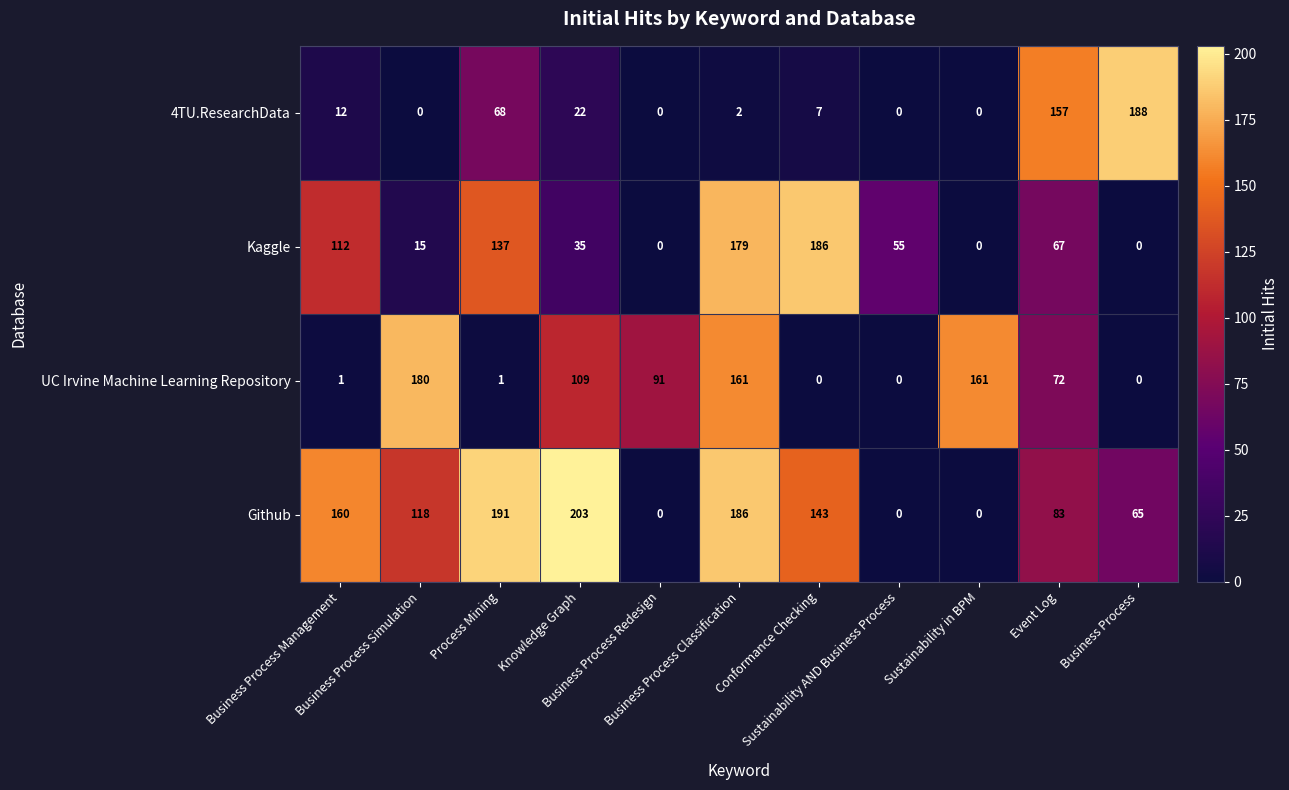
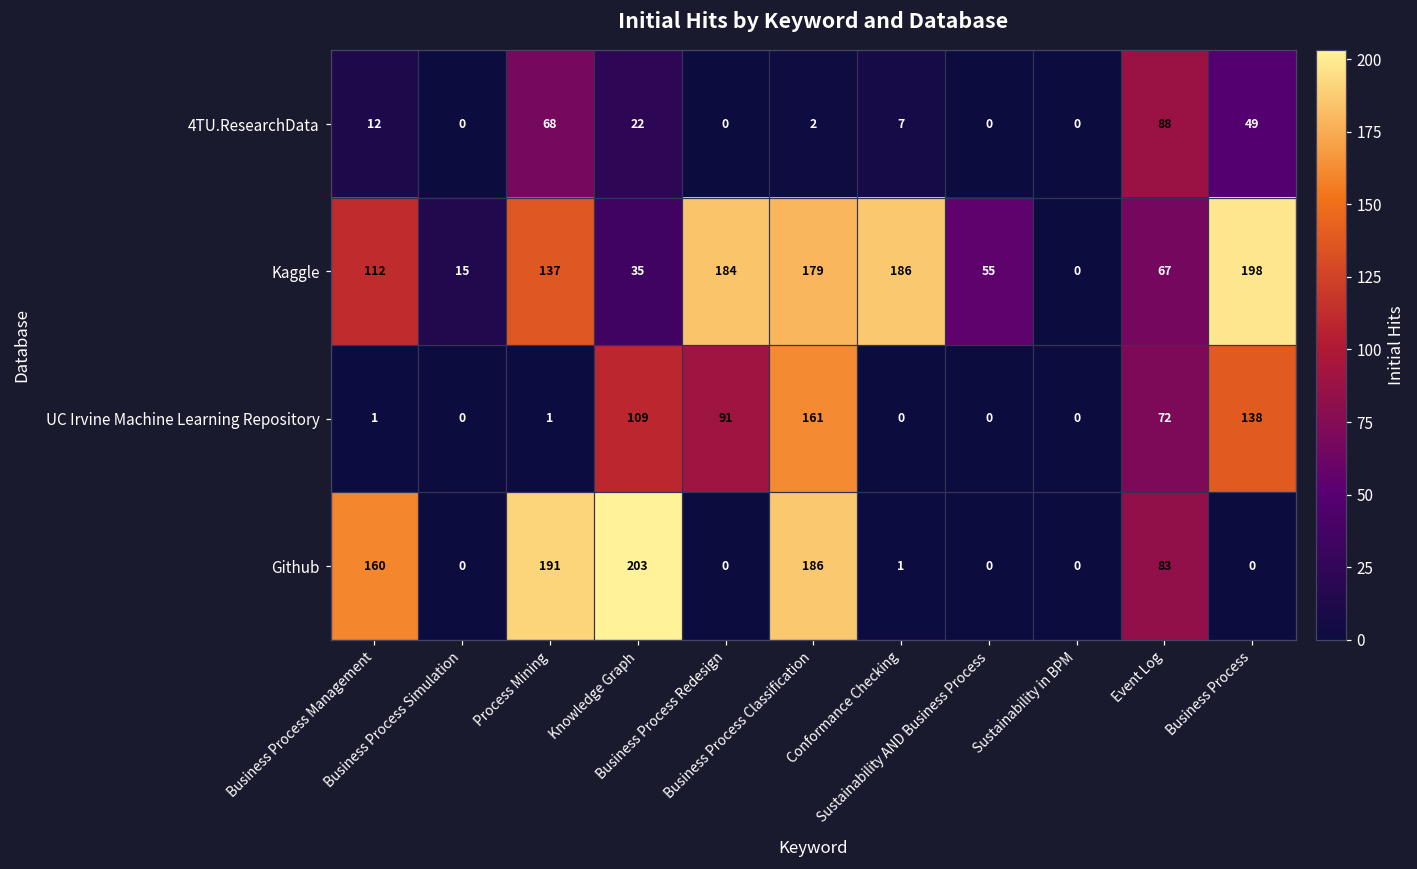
4TU.ResearchData, Event Log: 157 -> 88
4TU.ResearchData, Business Process: 188 -> 49
Kaggle, Business Process Redesign: 0 -> 184
Kaggle, Business Process: 0 -> 198
UC Irvine Machine Learning Repository, Business Process Simulation: 180 -> 0
UC Irvine Machine Learning Repository, Sustainability in BPM: 161 -> 0
UC Irvine Machine Learning Repository, Business Process: 0 -> 138
Github, Business Process Simulation: 118 -> 0
Github, Conformance Checking: 143 -> 1
Github, Business Process: 65 -> 0
